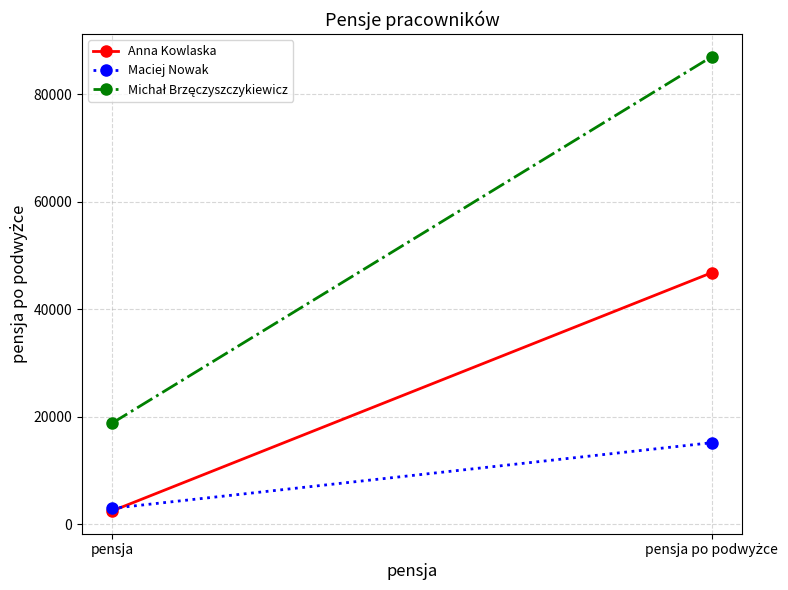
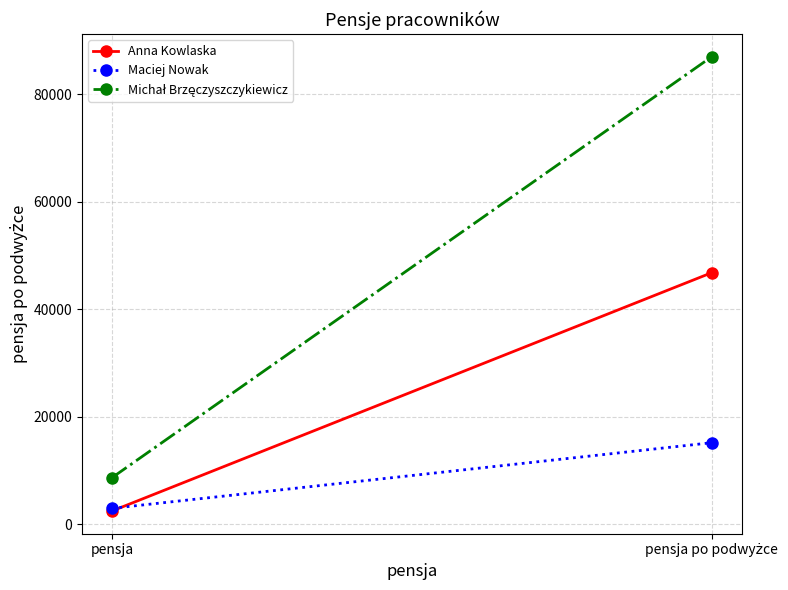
Michał Brzęczyszczykiewicz, pensja: 19000 -> 9000
